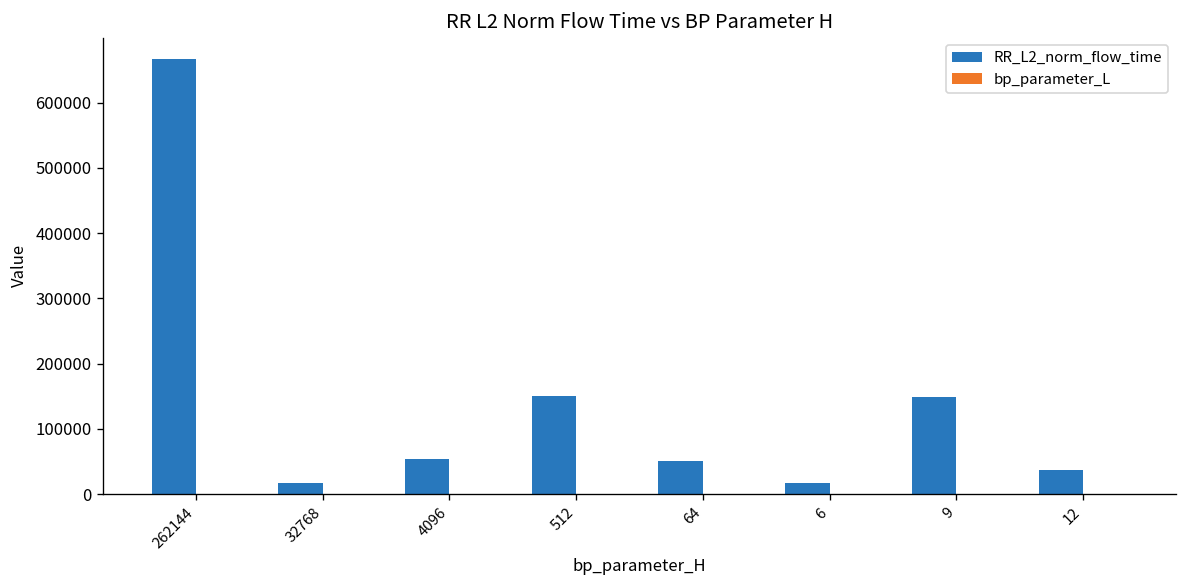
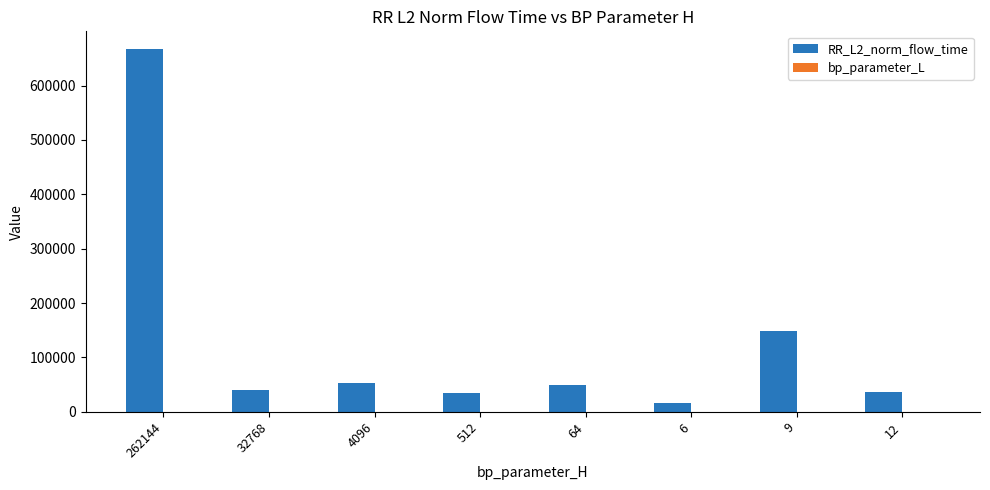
RR_L2_norm_flow_time, 32768: 20000 -> 40000
RR_L2_norm_flow_time, 512: 150000 -> 40000
